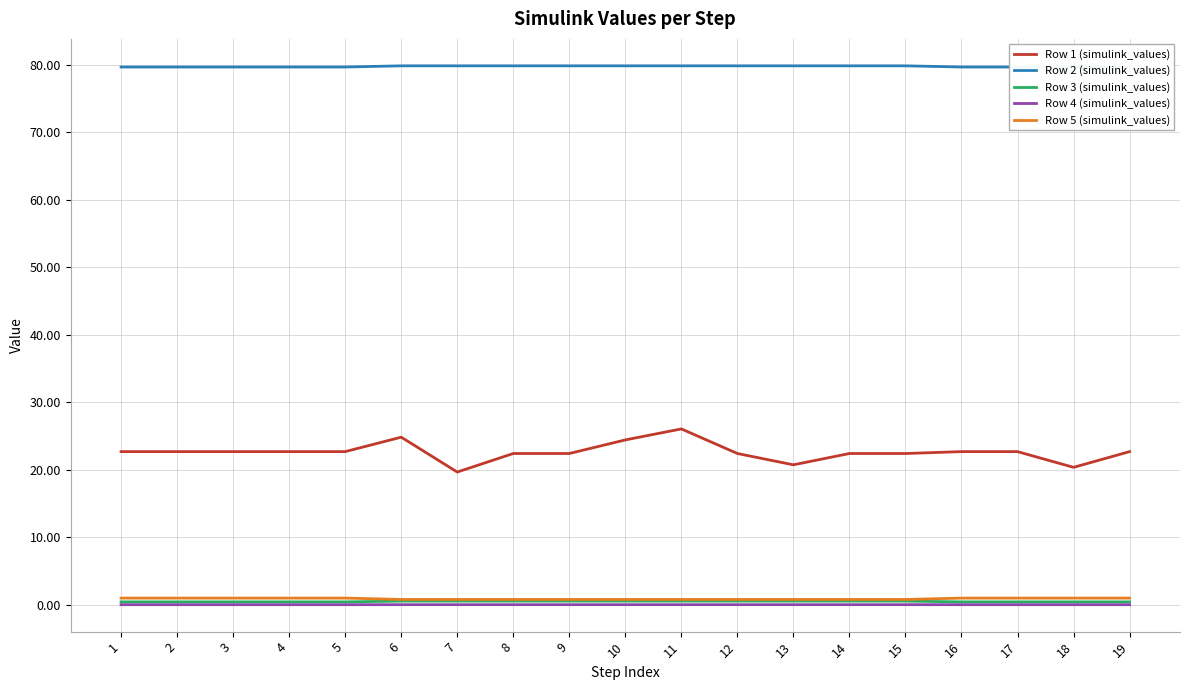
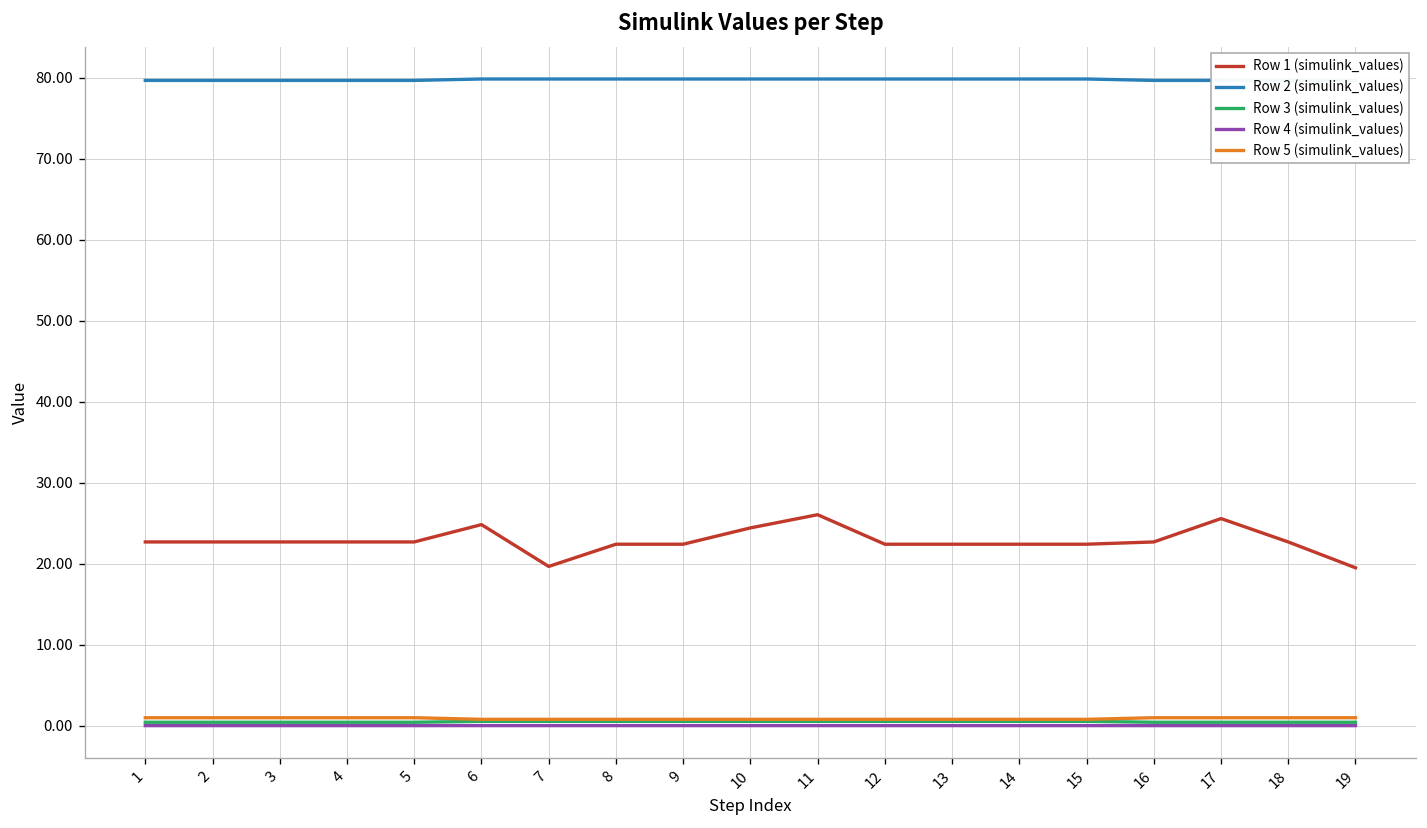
Row 1 (simulink_values), 13: 21 -> 22
Row 1 (simulink_values), 17: 23 -> 26
Row 1 (simulink_values), 18: 20 -> 23
Row 1 (simulink_values), 19: 23 -> 20
